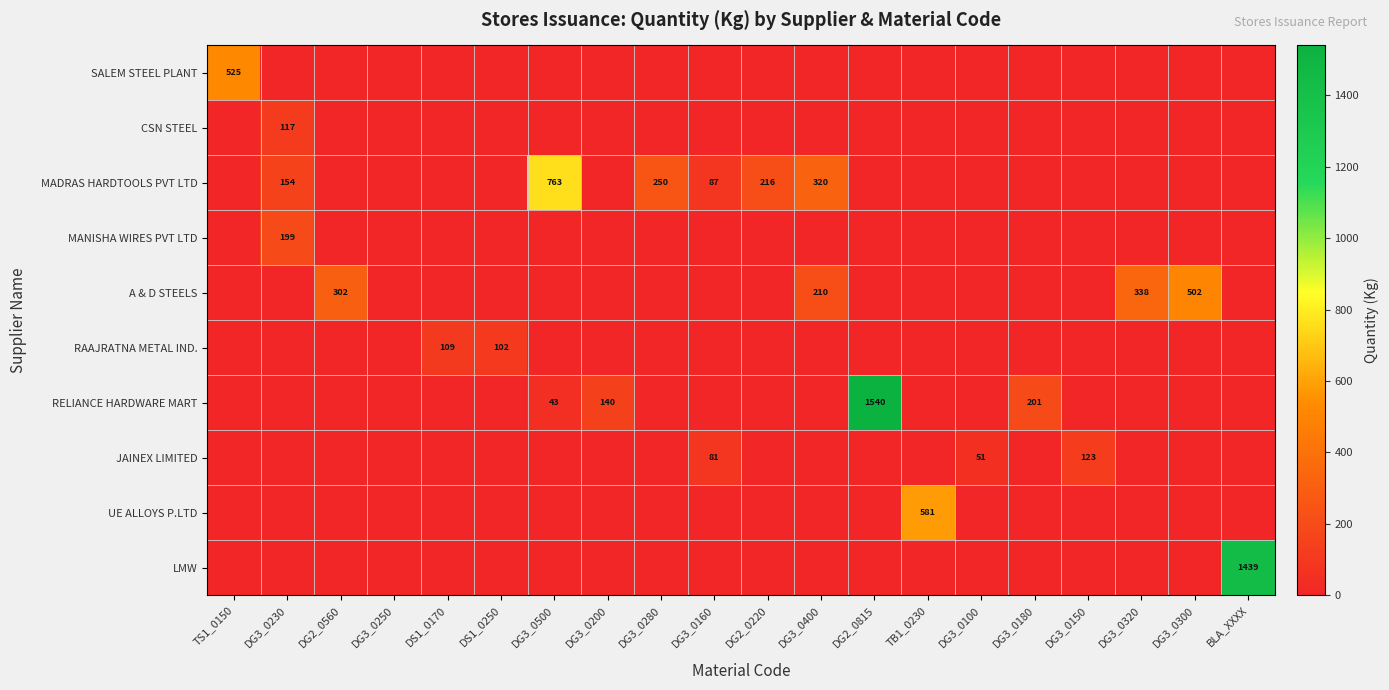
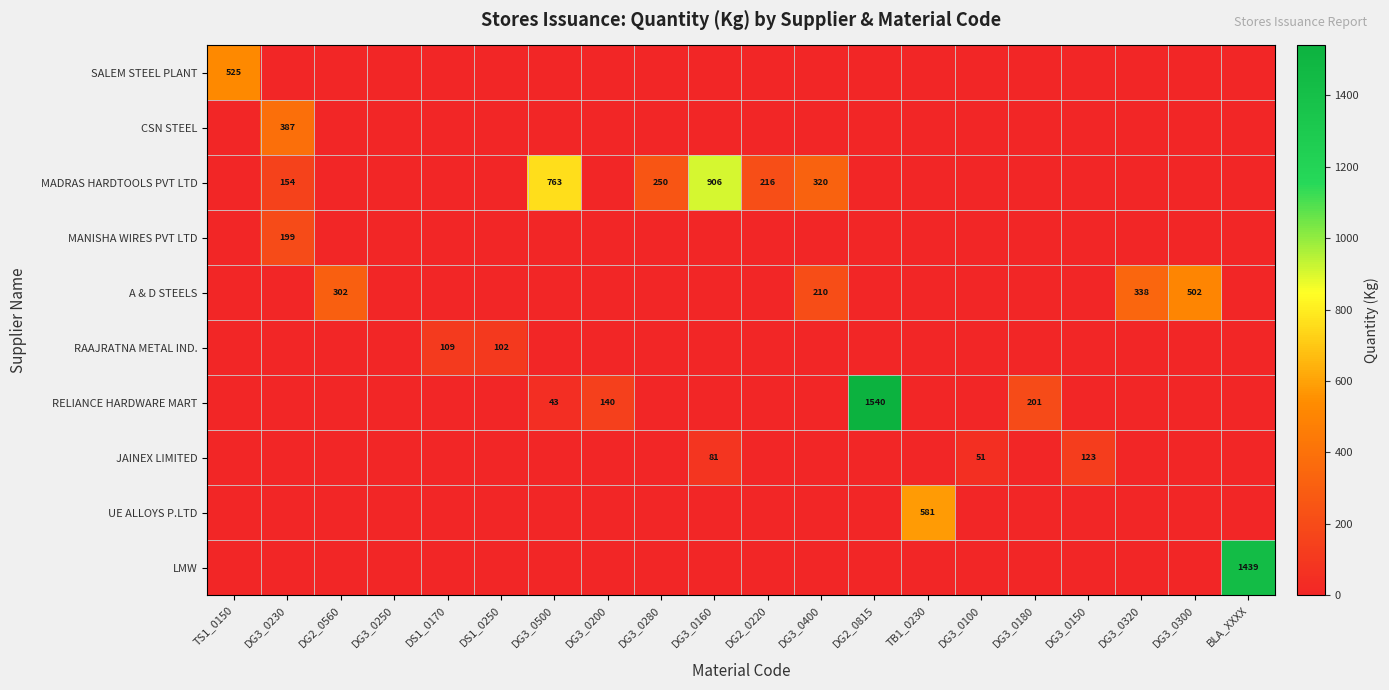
CSN STEEL, DG3_0230: 117 -> 387
MADRAS HARDTOOLS PVT LTD, DG3_0160: 87 -> 906
